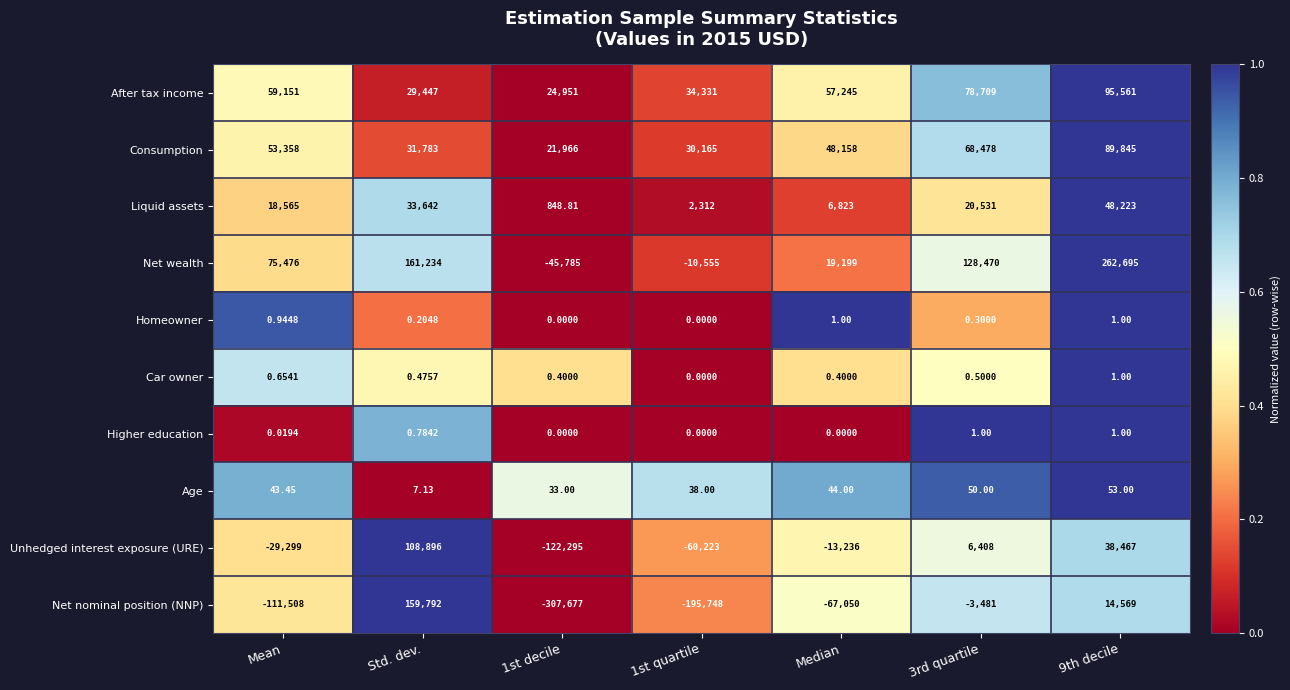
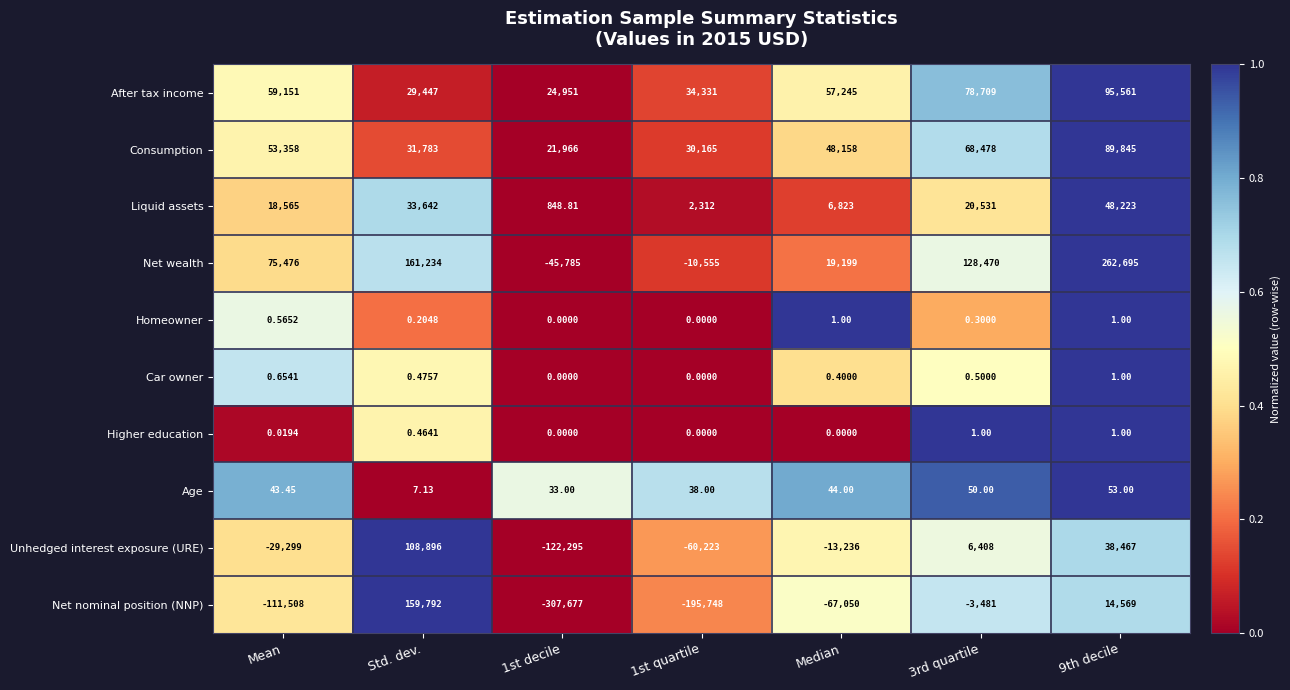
Homeowner, Mean: 0.9448 -> 0.5652
Car owner, 1st decile: 0.4000 -> 0.0000
Higher education, Std. dev.: 0.7842 -> 0.4641
